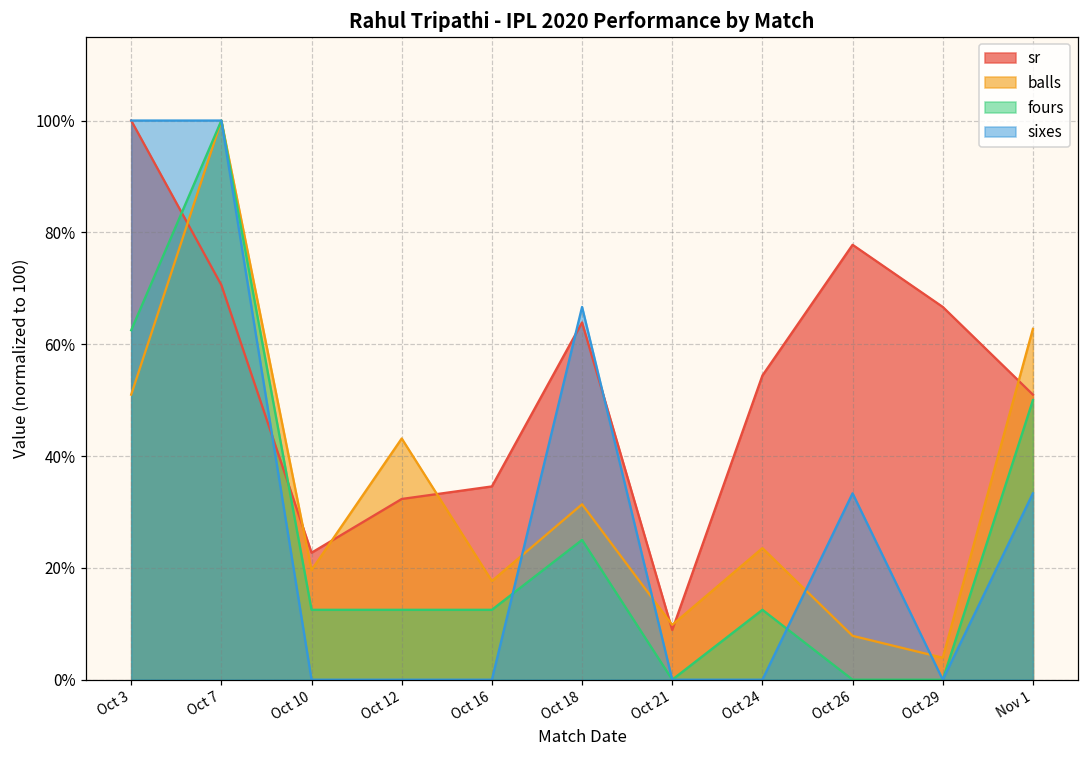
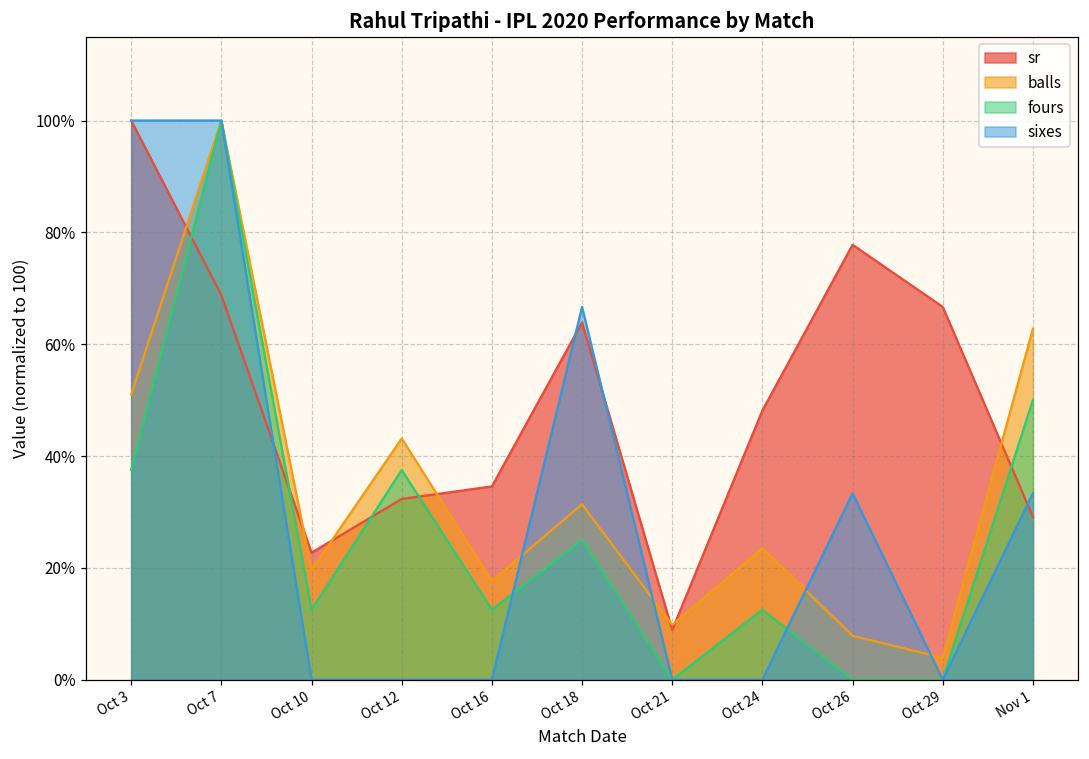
fours, Oct 3: 63% -> 38%
sr, Oct 7: 71% -> 69%
fours, Oct 12: 13% -> 38%
sr, Oct 24: 54% -> 48%
sr, Nov 1: 51% -> 29%
